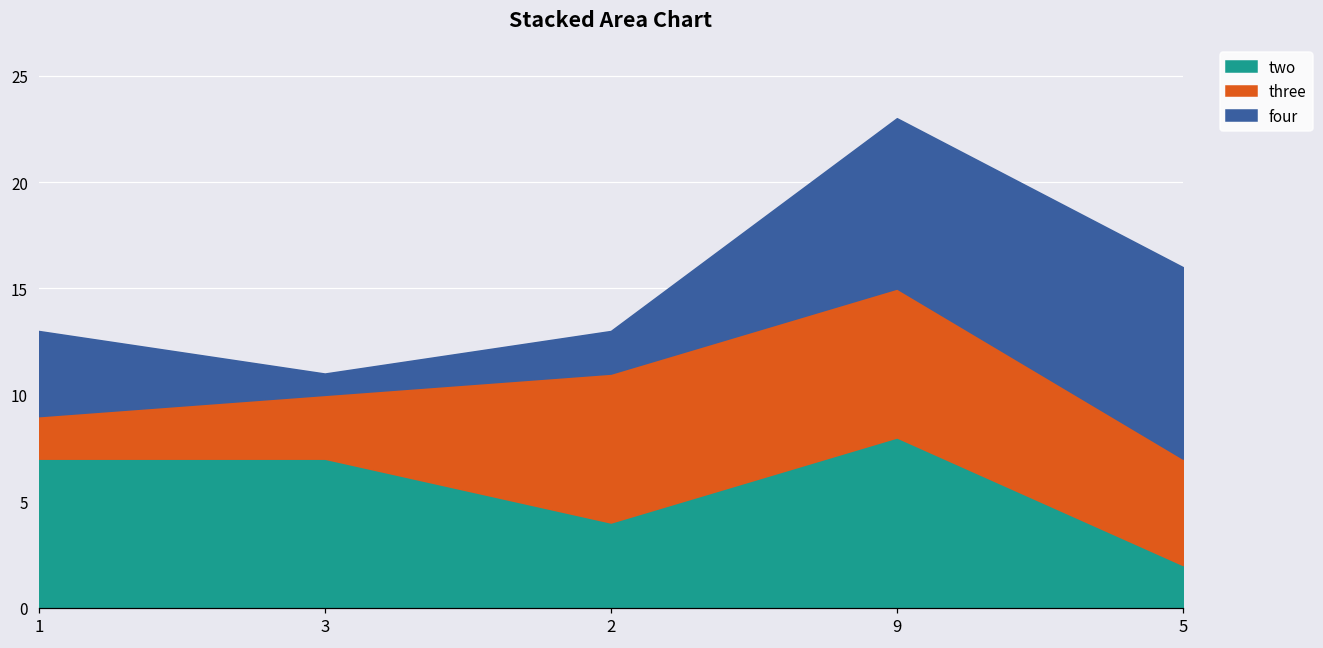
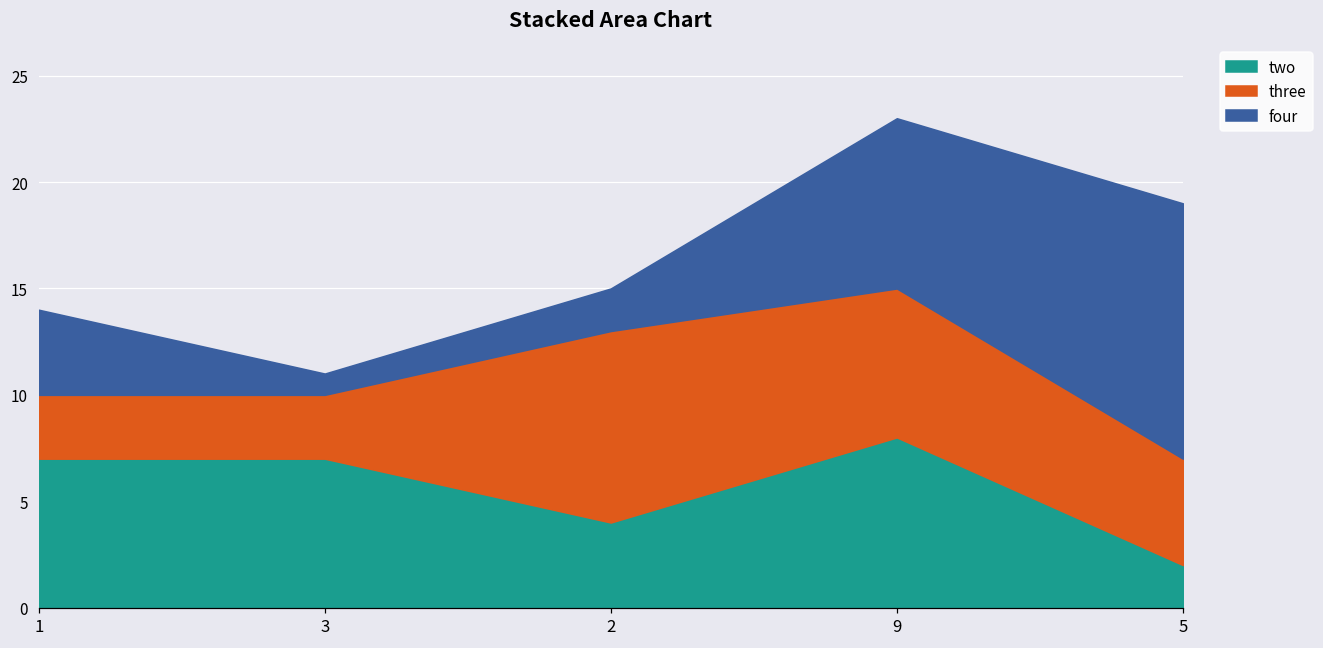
three, 1: 2 -> 3
three, 2: 7 -> 9
four, 5: 9 -> 12
